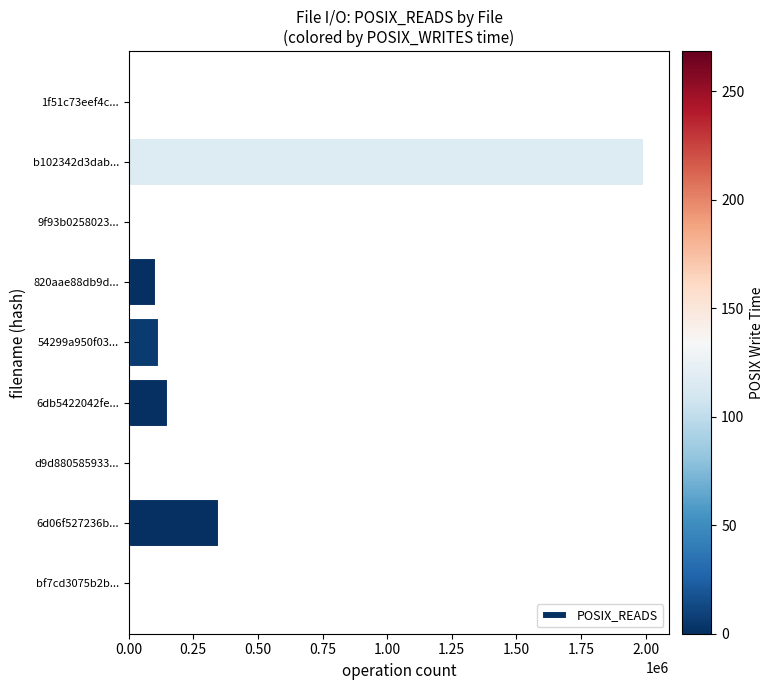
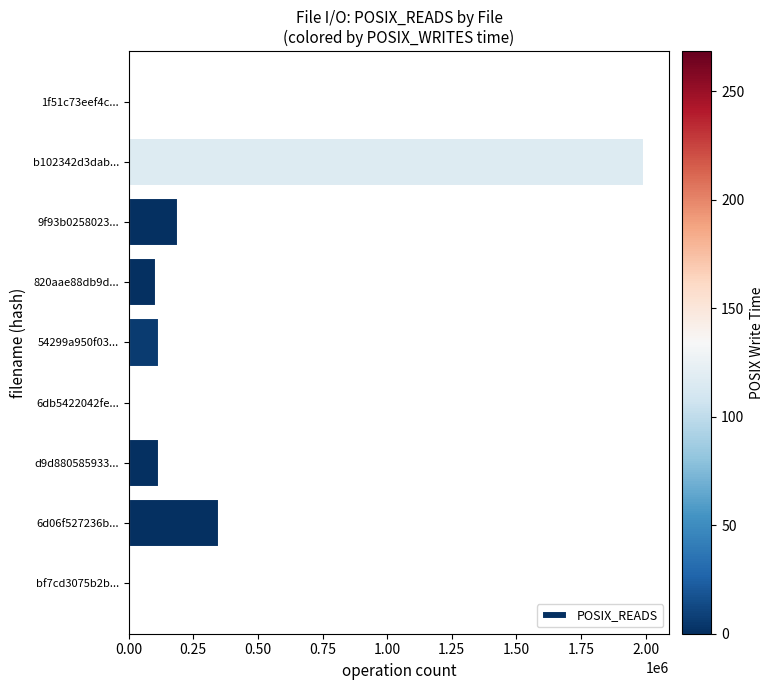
9f93b0258023...: 0 -> 190000
6db5422042fe...: 150000 -> 0
d9d880585933...: 0 -> 120000
